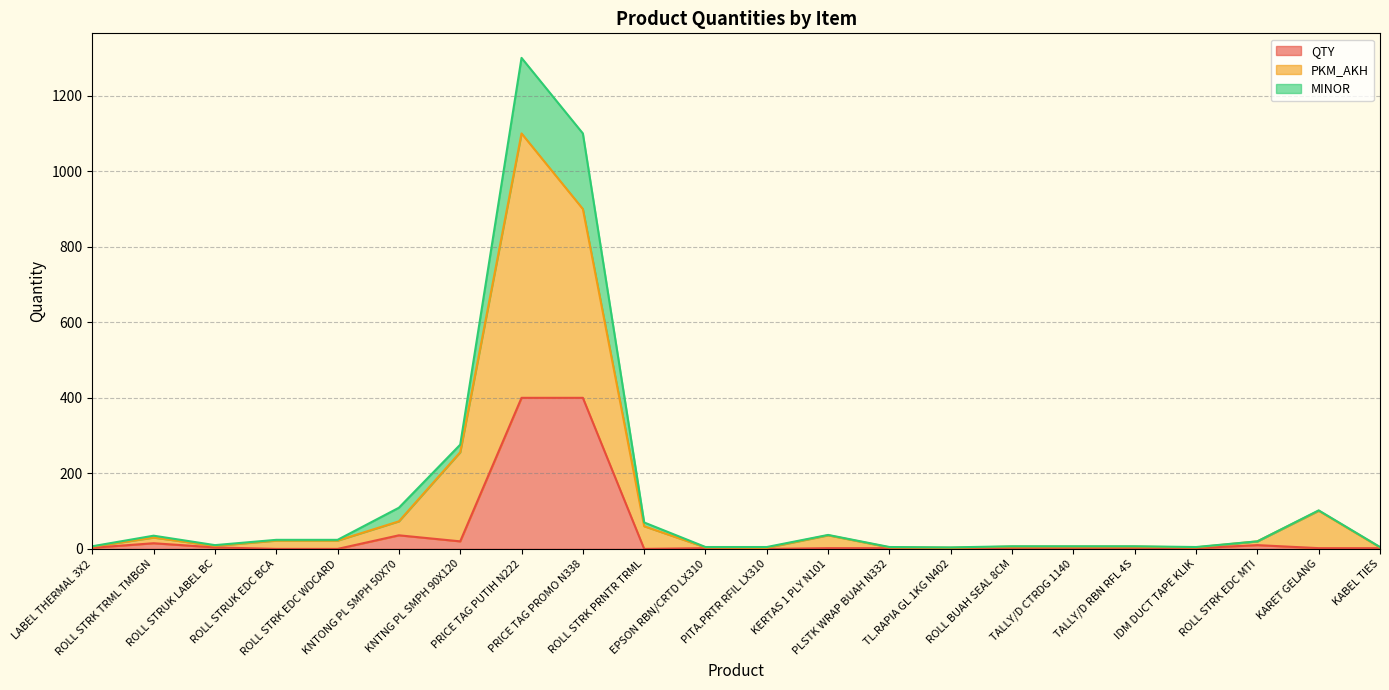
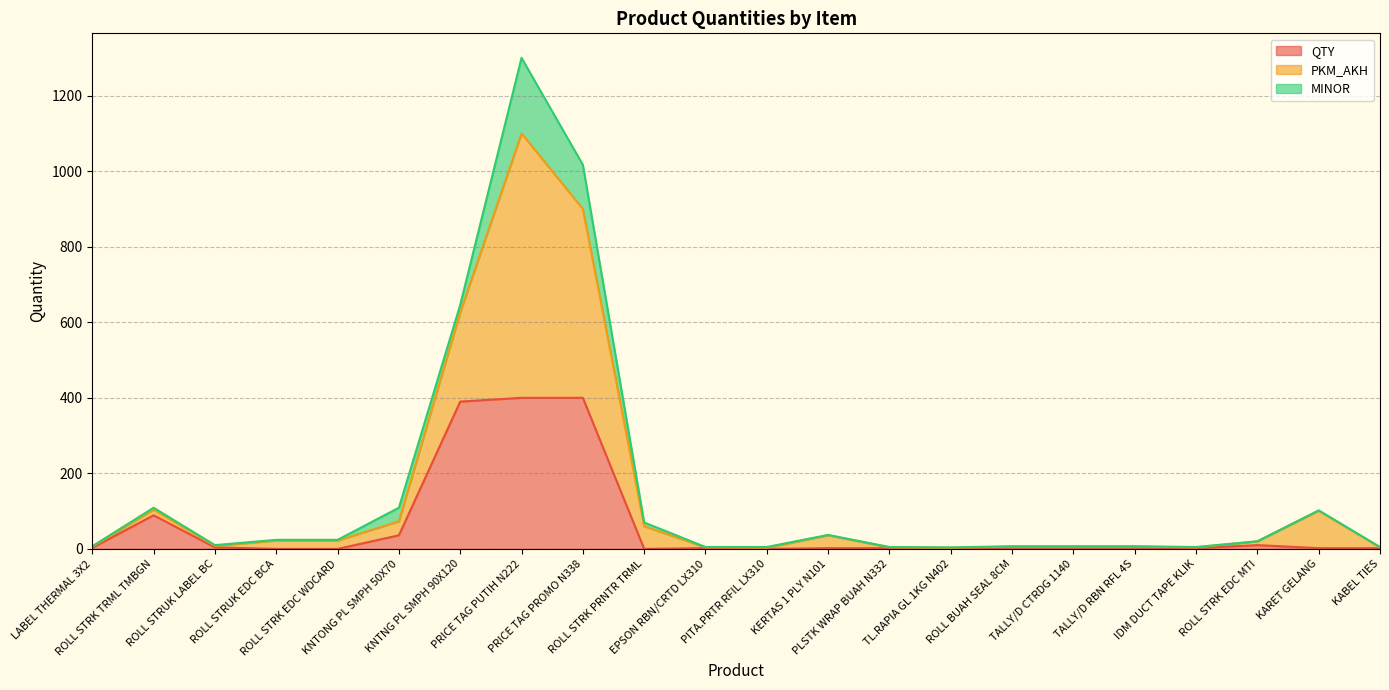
QTY, ROLL STRK TRML TMBGN: 20 -> 90
QTY, KNTNG PL SMPH 90X120: 20 -> 390
MINOR, PRICE TAG PROMO N338: 200 -> 120
